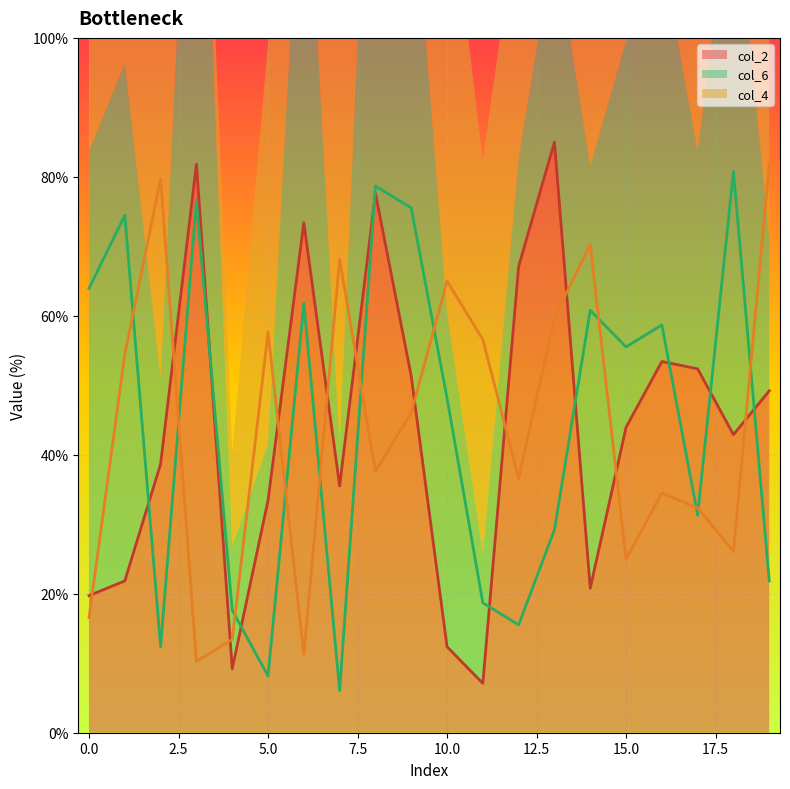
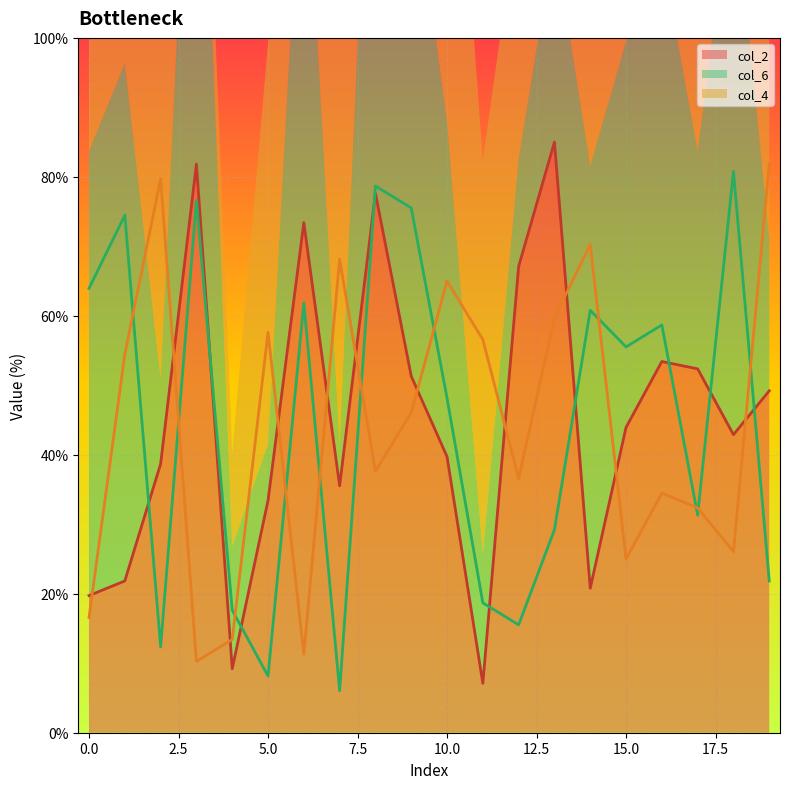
col_2, 10.0: 12% -> 40%
